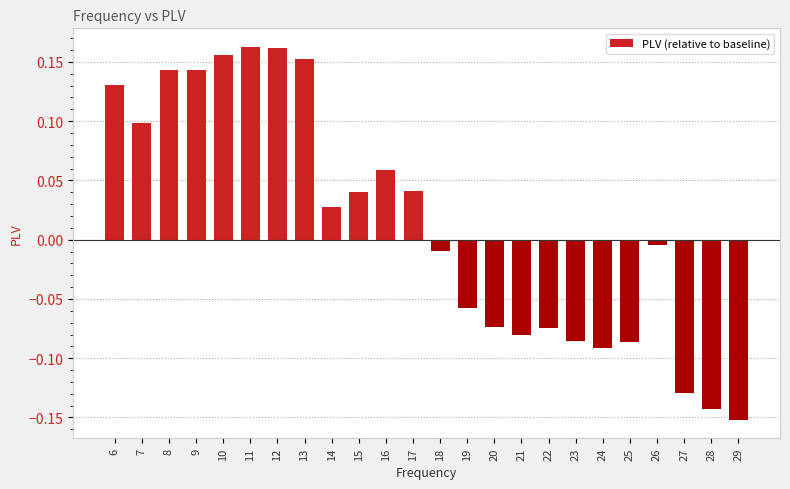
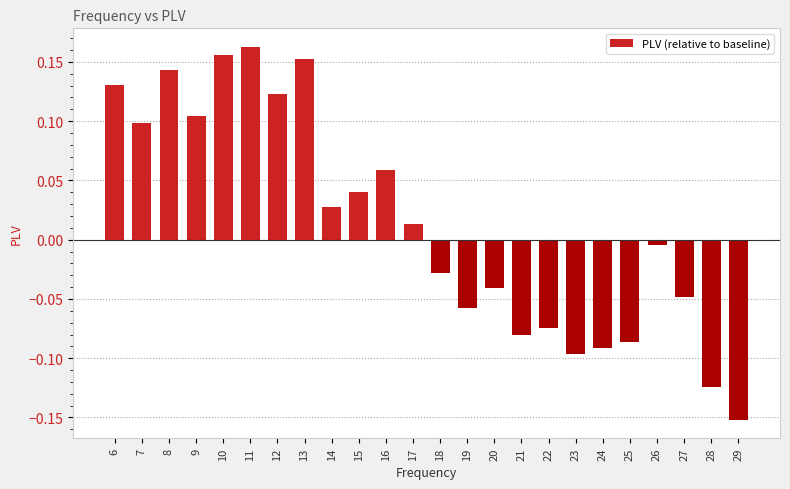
9: 0.143 -> 0.105
12: 0.162 -> 0.123
17: 0.041 -> 0.013
18: -0.009 -> -0.028
20: -0.074 -> -0.041
23: -0.086 -> -0.097
27: -0.129 -> -0.048
28: -0.143 -> -0.124
